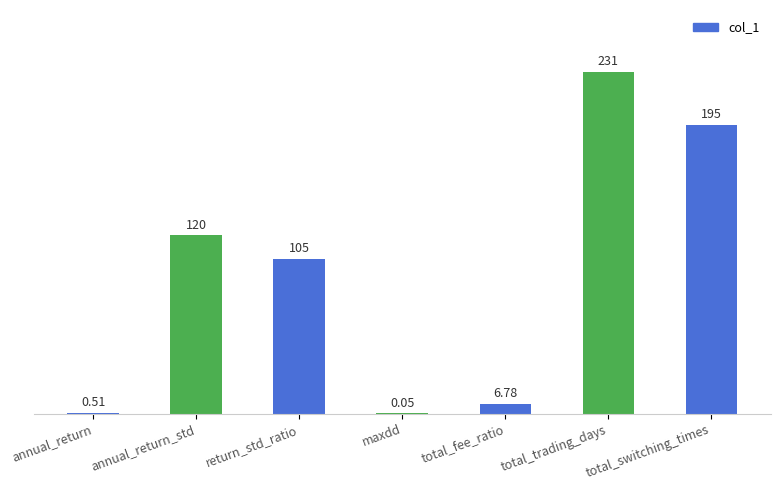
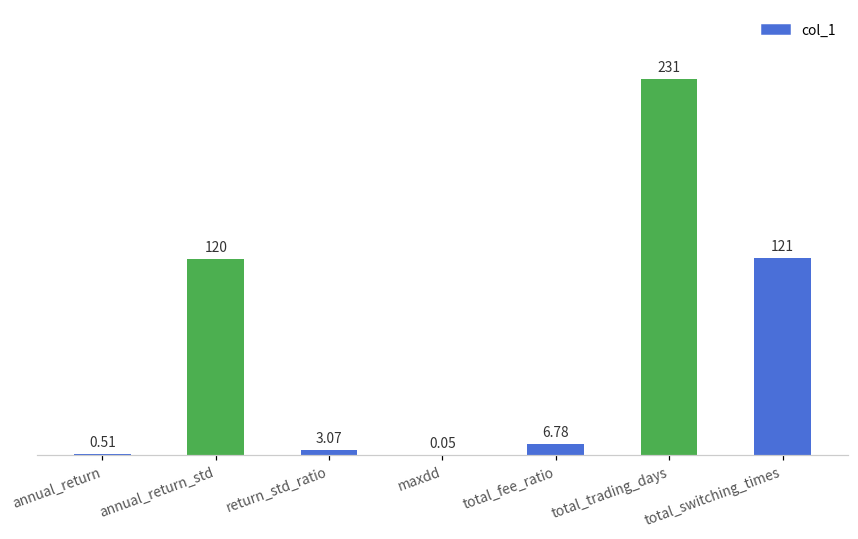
return_std_ratio: 105 -> 3.07
total_switching_times: 195 -> 121
